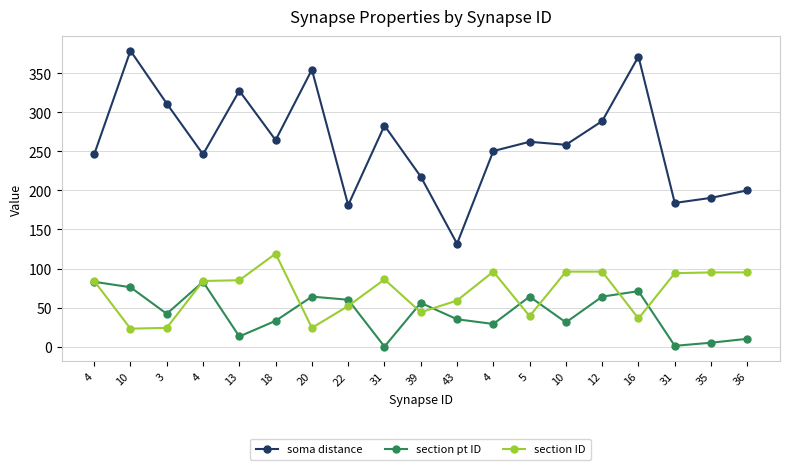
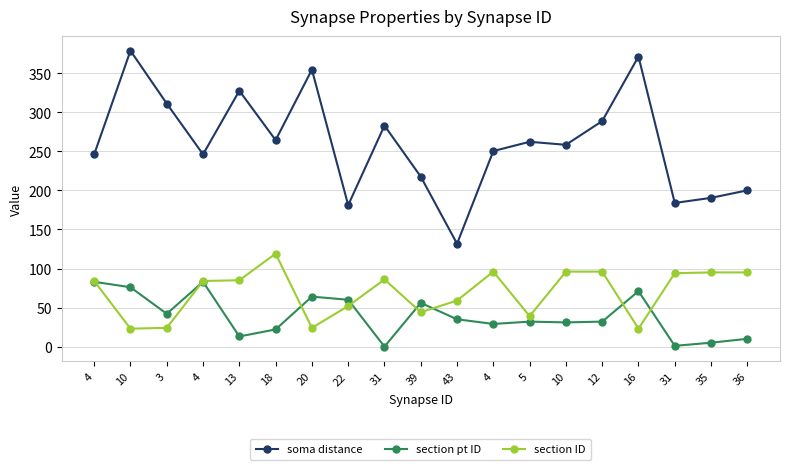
section pt ID, 18: 30 -> 20
section pt ID, 5: 60 -> 30
section pt ID, 12: 60 -> 30
section ID, 16: 40 -> 20
